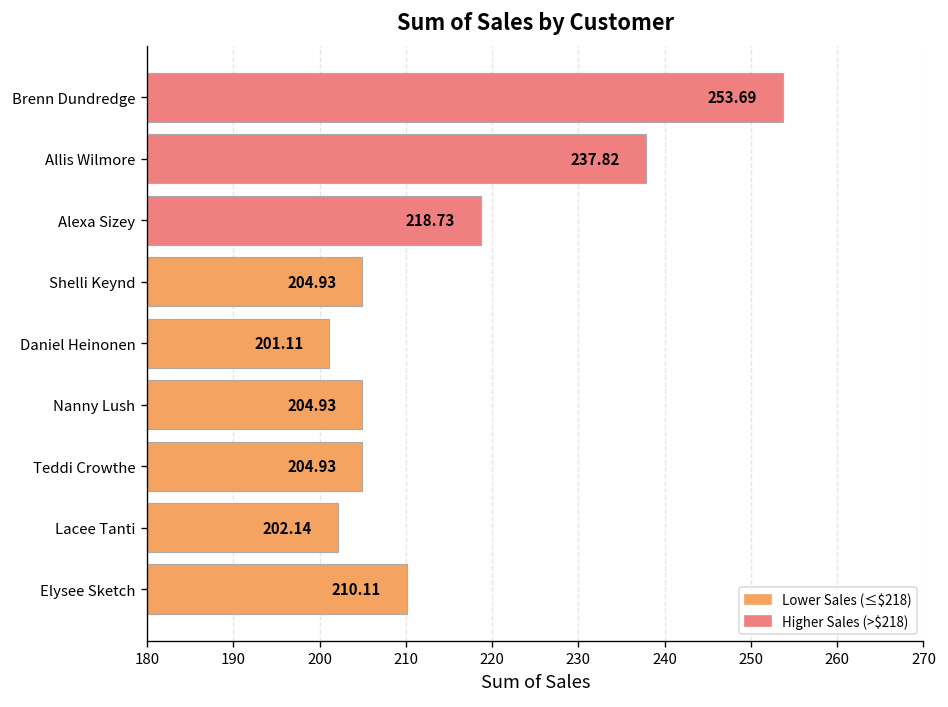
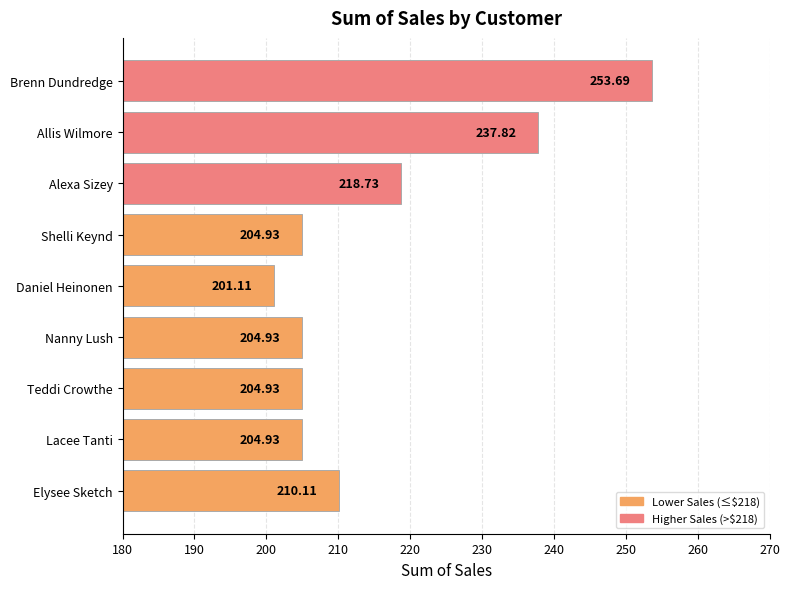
Lacee Tanti: 202.14 -> 204.93
